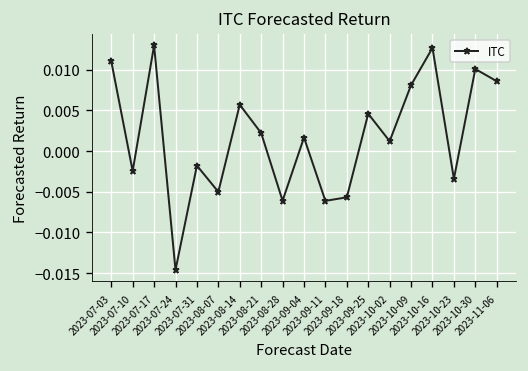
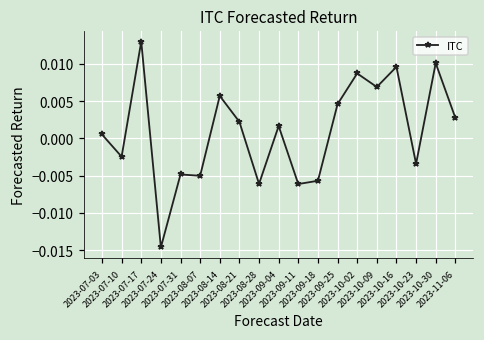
2023-07-03: 0.011 -> 0.001
2023-07-31: -0.002 -> -0.005
2023-10-02: 0.001 -> 0.009
2023-10-09: 0.008 -> 0.007
2023-10-16: 0.013 -> 0.010
2023-11-06: 0.009 -> 0.003
